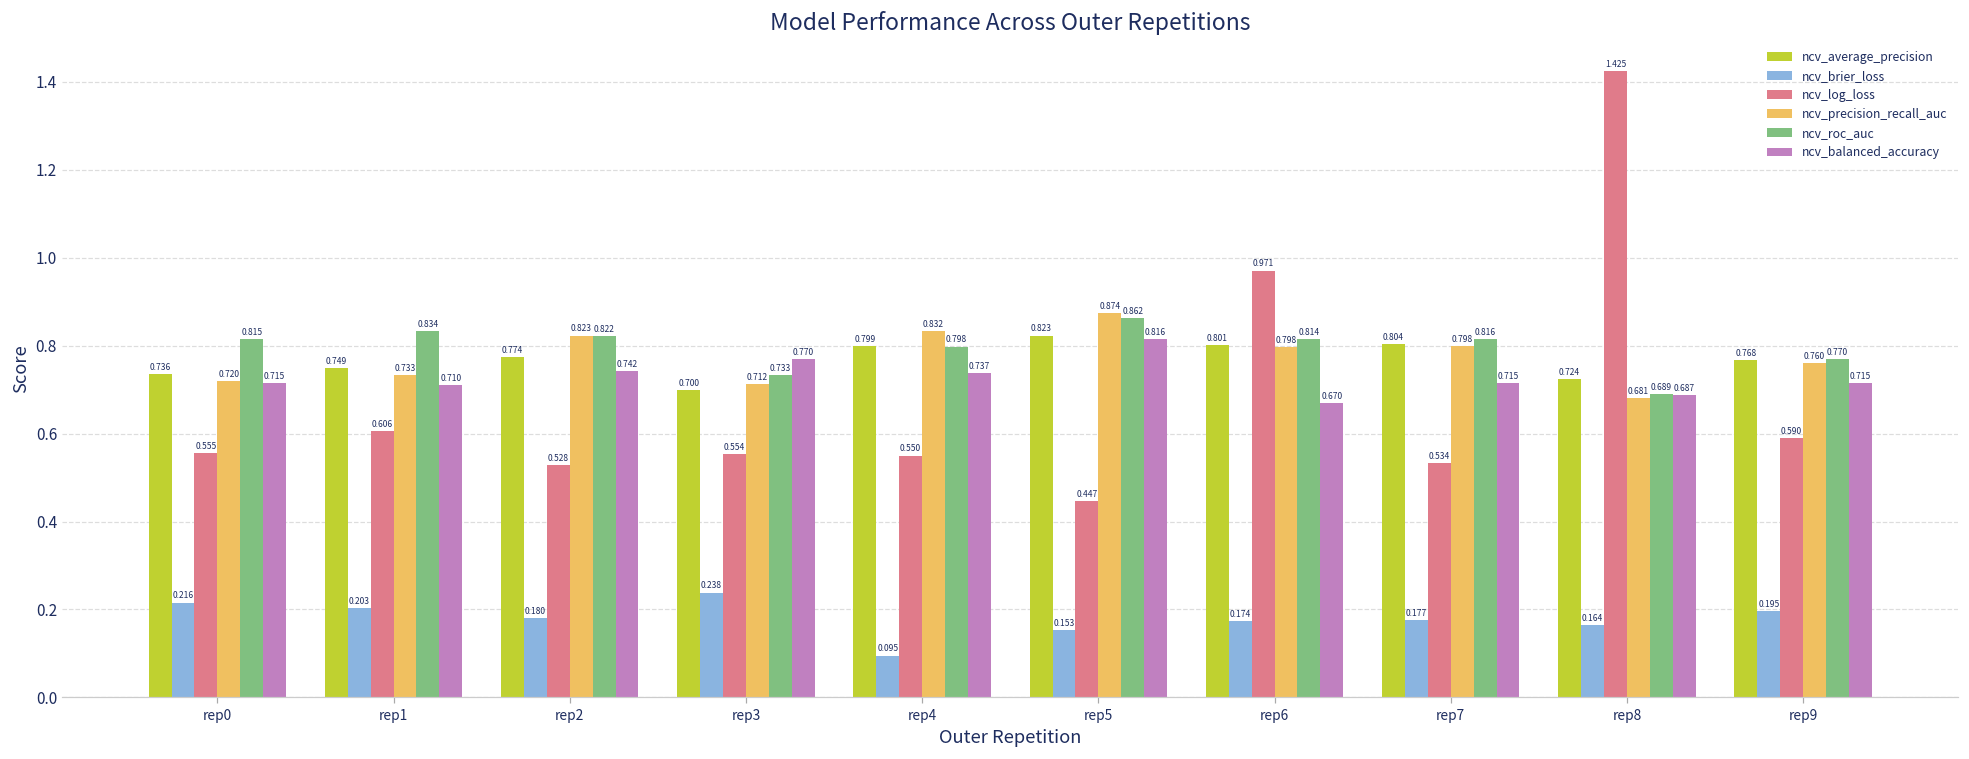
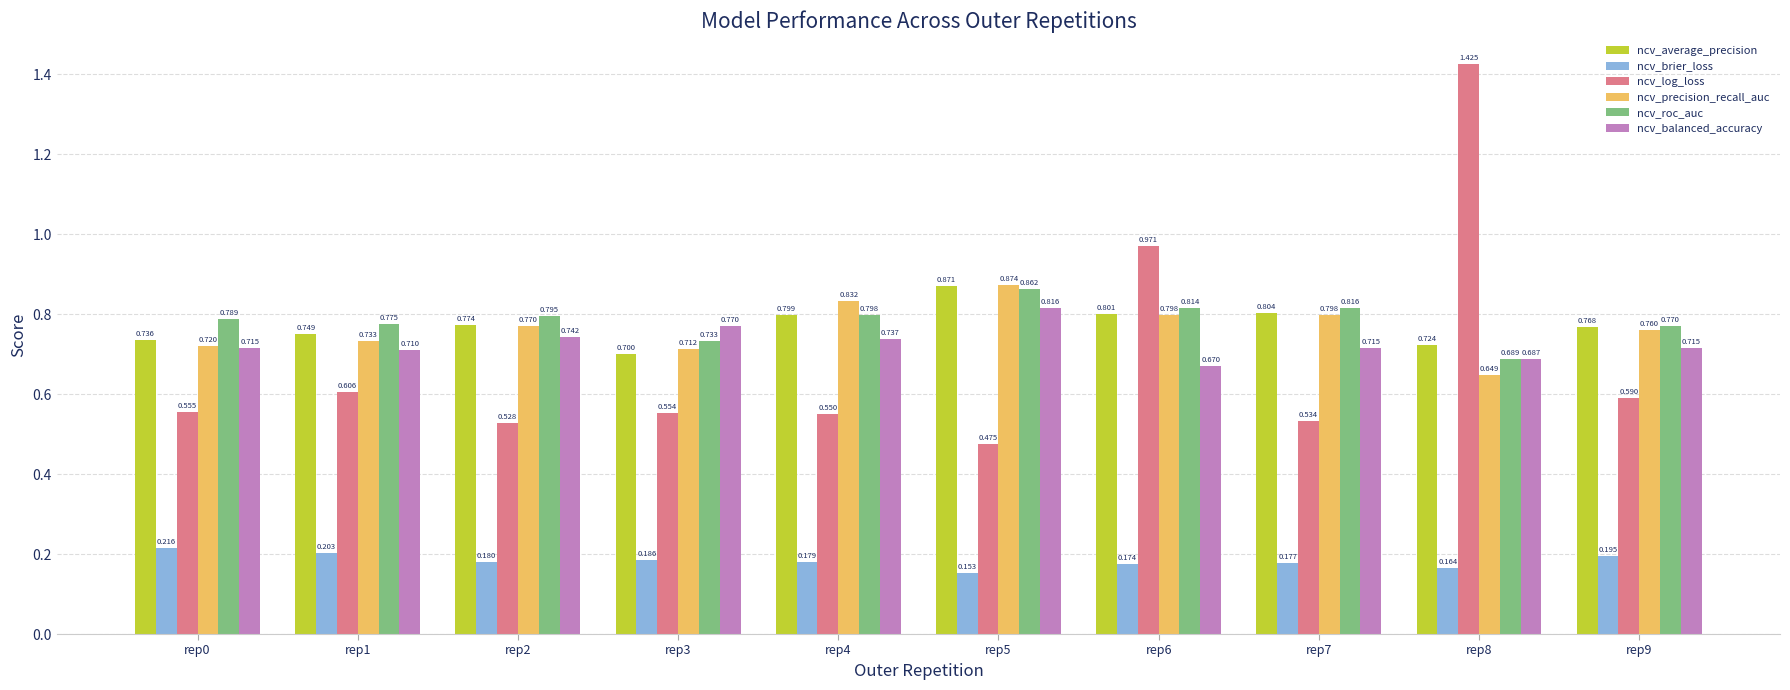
ncv_roc_auc, rep0: 0.815 -> 0.789
ncv_roc_auc, rep1: 0.834 -> 0.775
ncv_precision_recall_auc, rep2: 0.823 -> 0.770
ncv_roc_auc, rep2: 0.822 -> 0.795
ncv_brier_loss, rep3: 0.238 -> 0.186
ncv_brier_loss, rep4: 0.095 -> 0.179
ncv_average_precision, rep5: 0.823 -> 0.871
ncv_log_loss, rep5: 0.447 -> 0.475
ncv_precision_recall_auc, rep8: 0.681 -> 0.649
